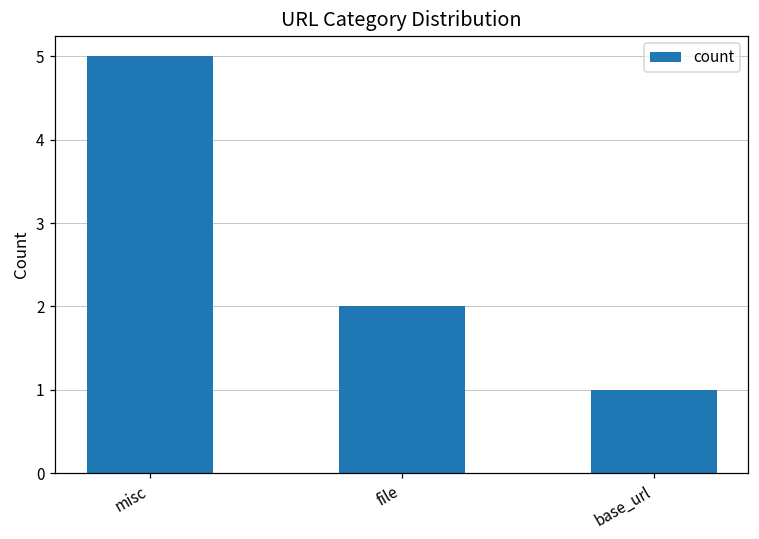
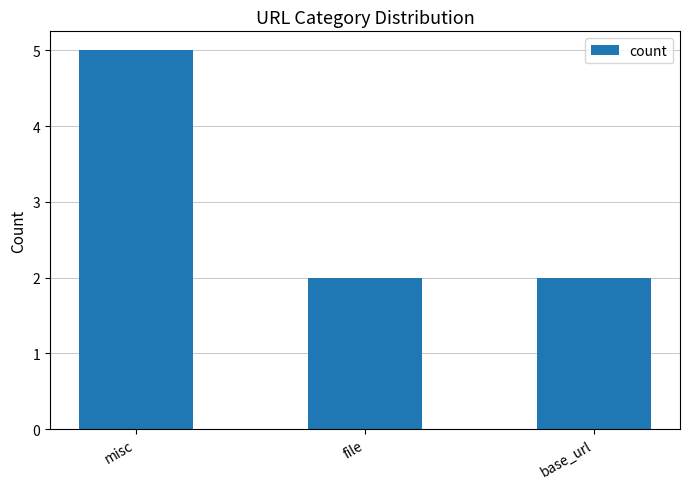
base_url: 1 -> 2
